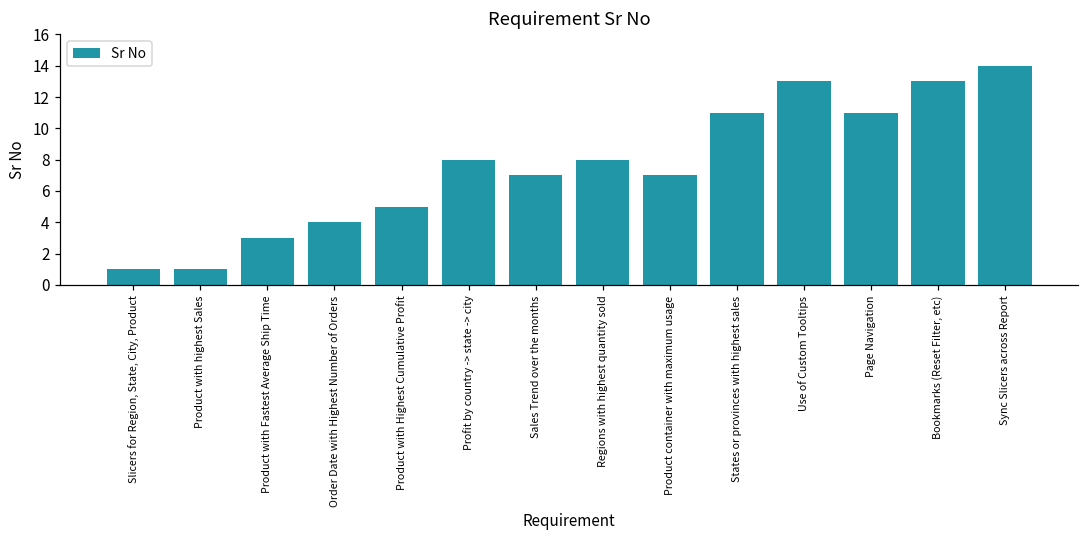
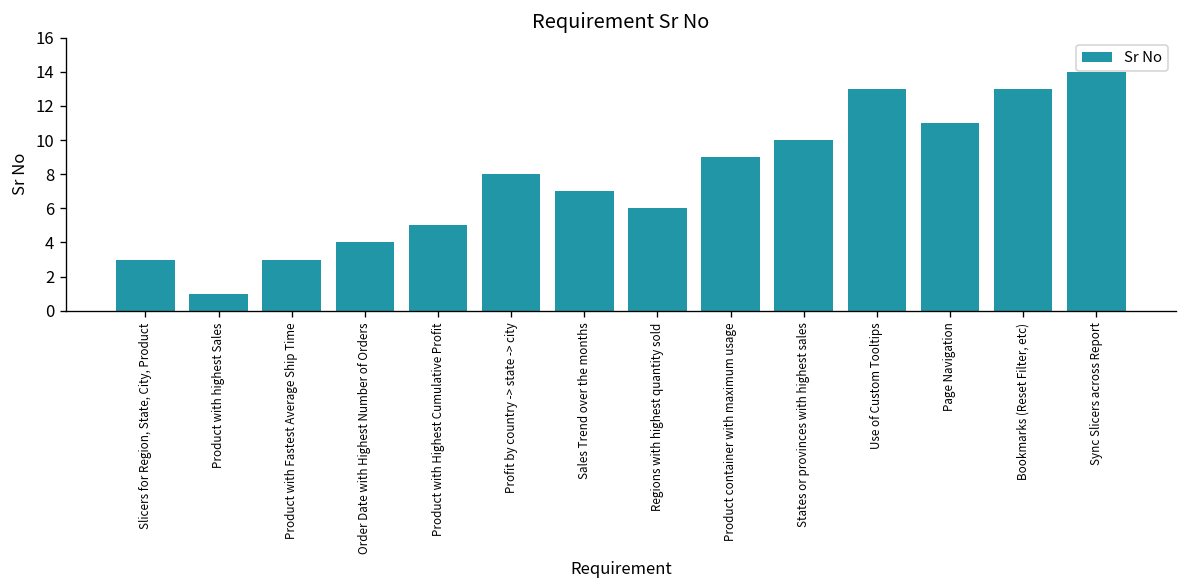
Slicers for Region, State, City, Product: 1 -> 3
Regions with highest quantity sold: 8 -> 6
Product container with maximum usage: 7 -> 9
States or provinces with highest sales: 11 -> 10
